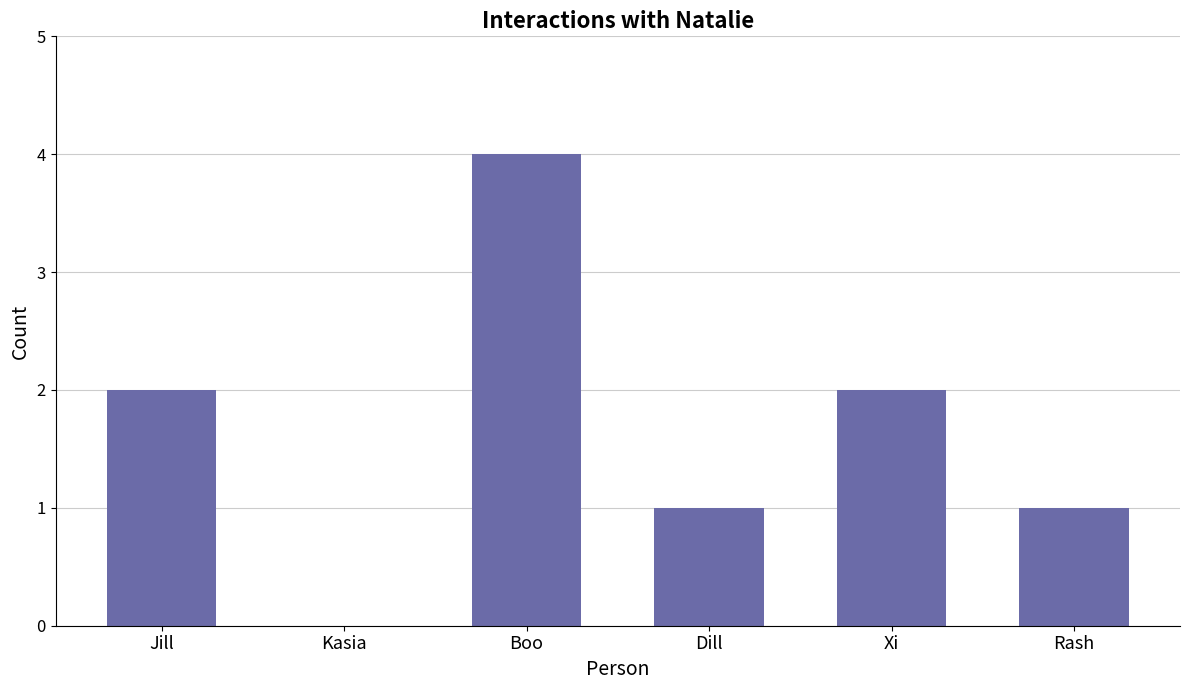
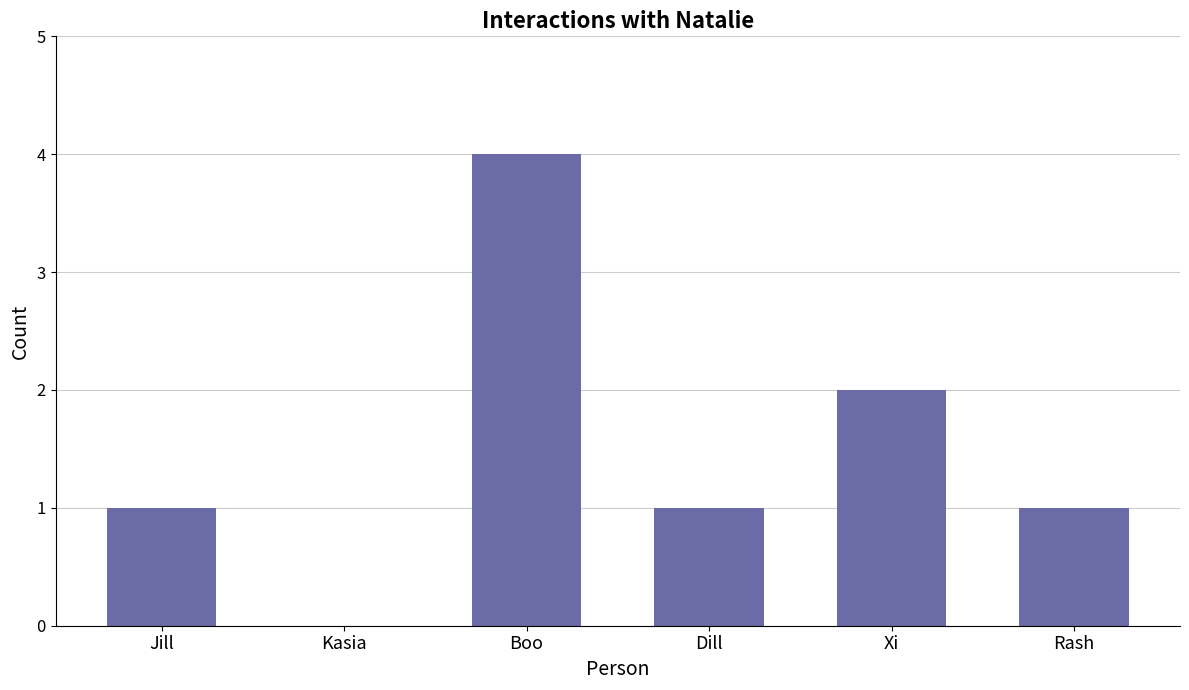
Jill: 2 -> 1
